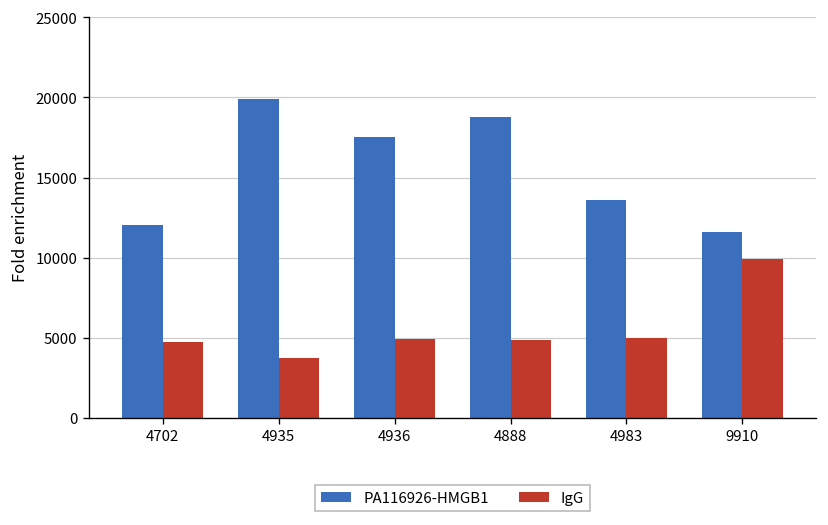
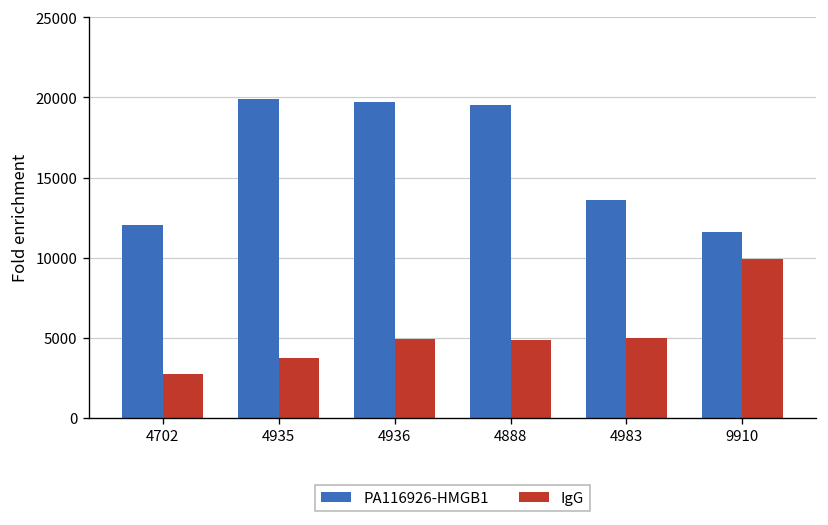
IgG, 4702: 4700 -> 2800
PA116926-HMGB1, 4936: 17500 -> 19700
PA116926-HMGB1, 4888: 18800 -> 19600
